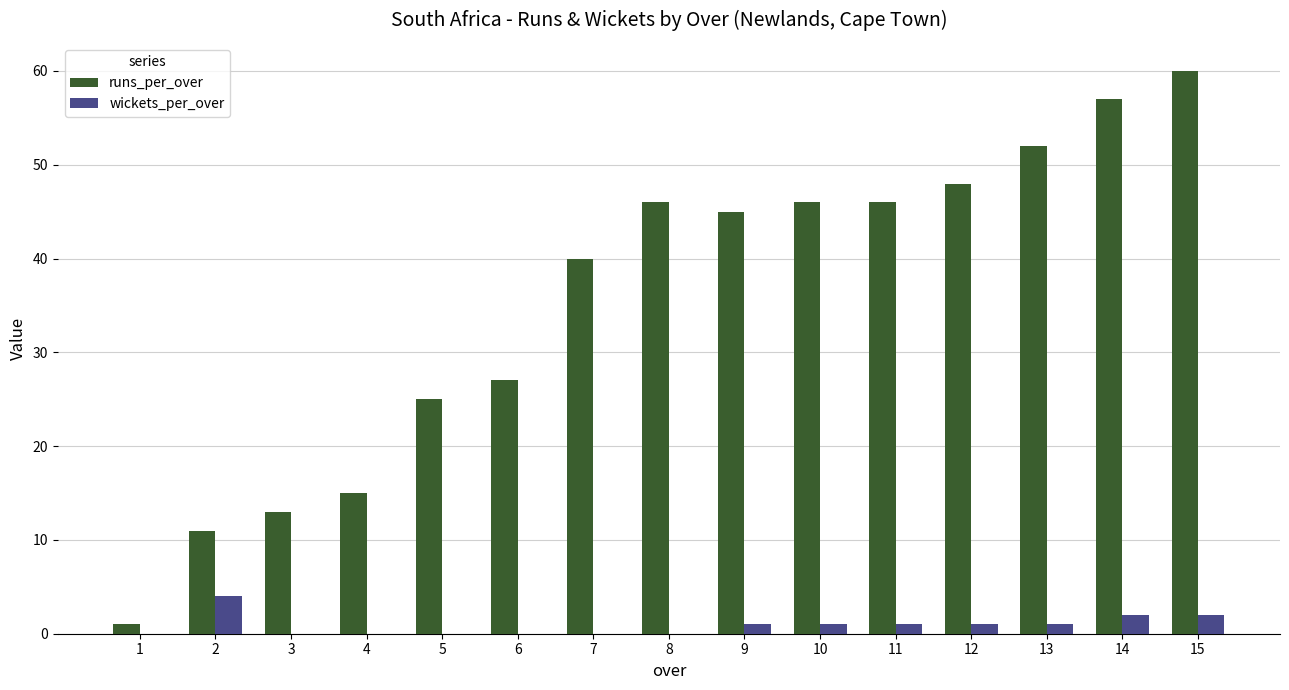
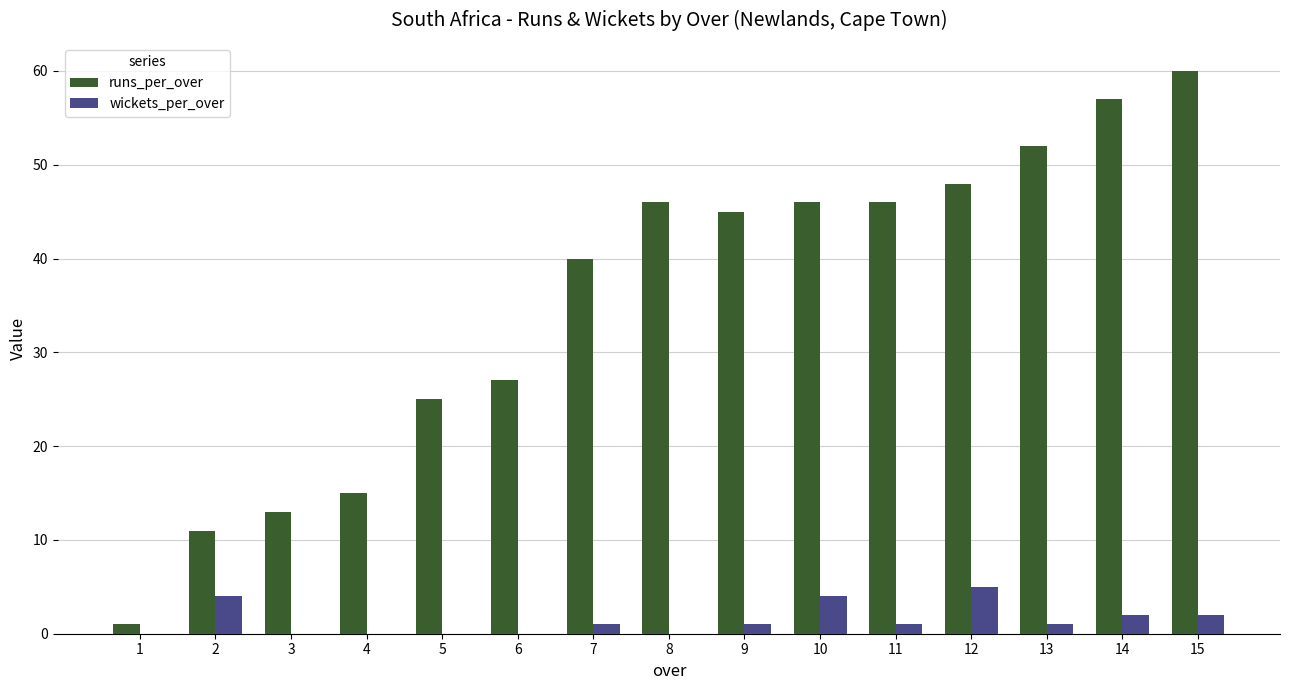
wickets_per_over, 7: 0 -> 1
wickets_per_over, 10: 1 -> 4
wickets_per_over, 12: 1 -> 5
